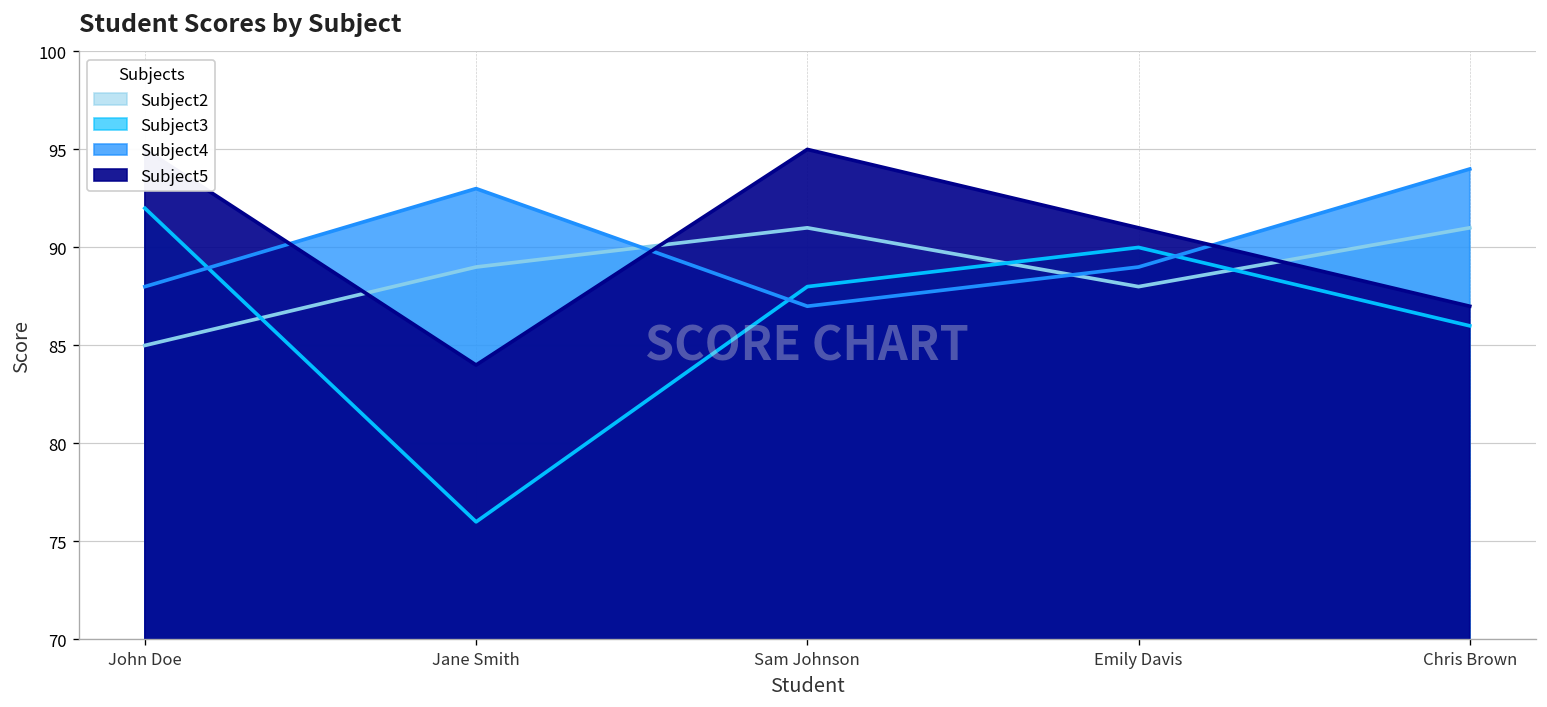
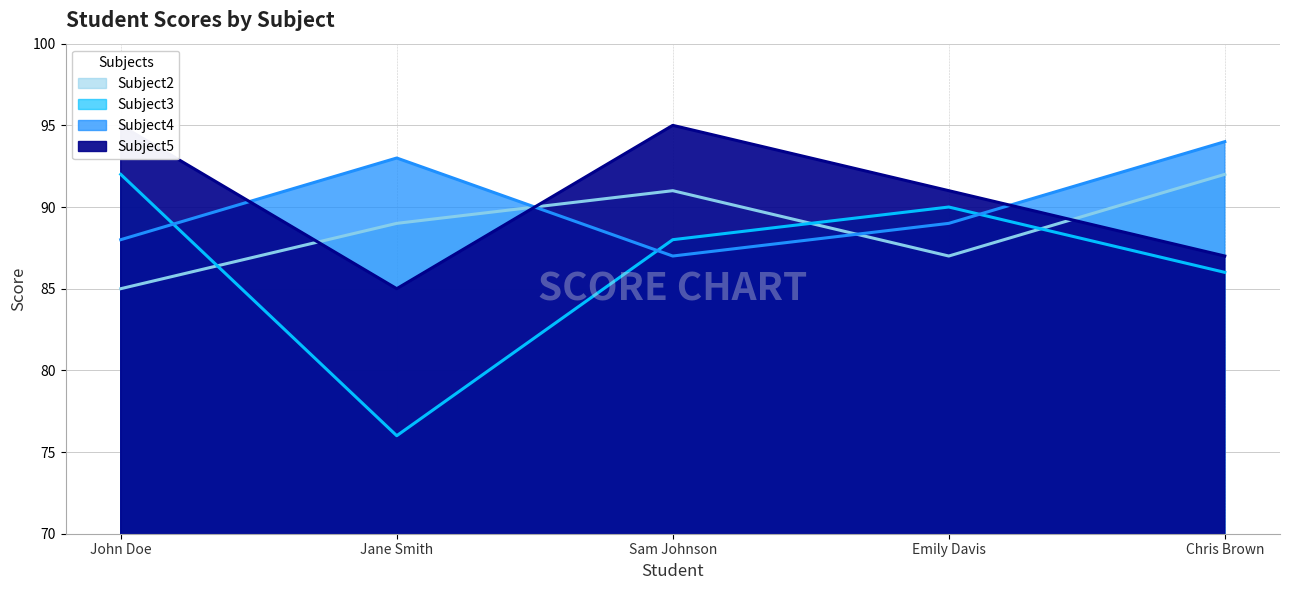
Subject5, Jane Smith: 84 -> 85
Subject2, Emily Davis: 88 -> 87
Subject2, Chris Brown: 91 -> 92
